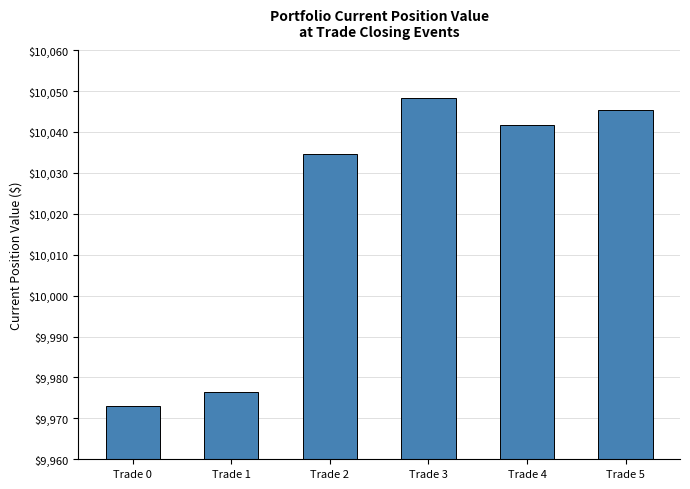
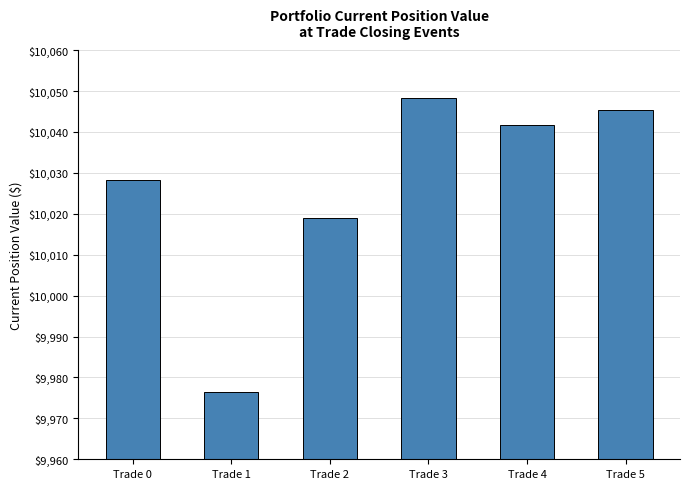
Trade 0: $9,973 -> $10,028
Trade 2: $10,035 -> $10,019
